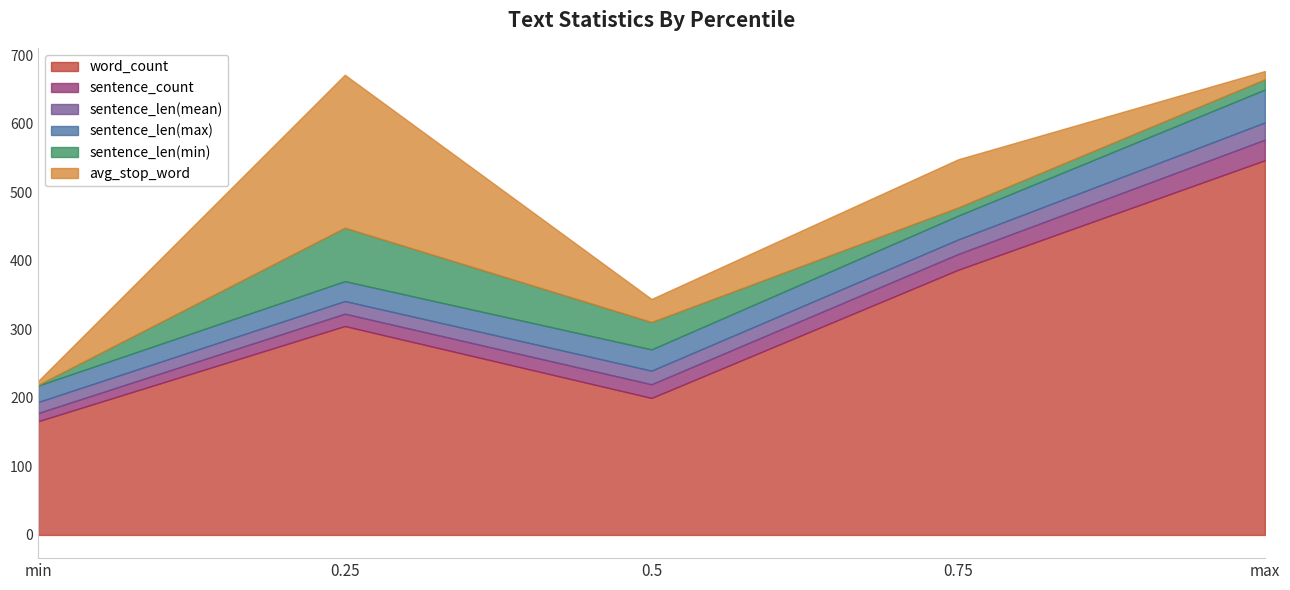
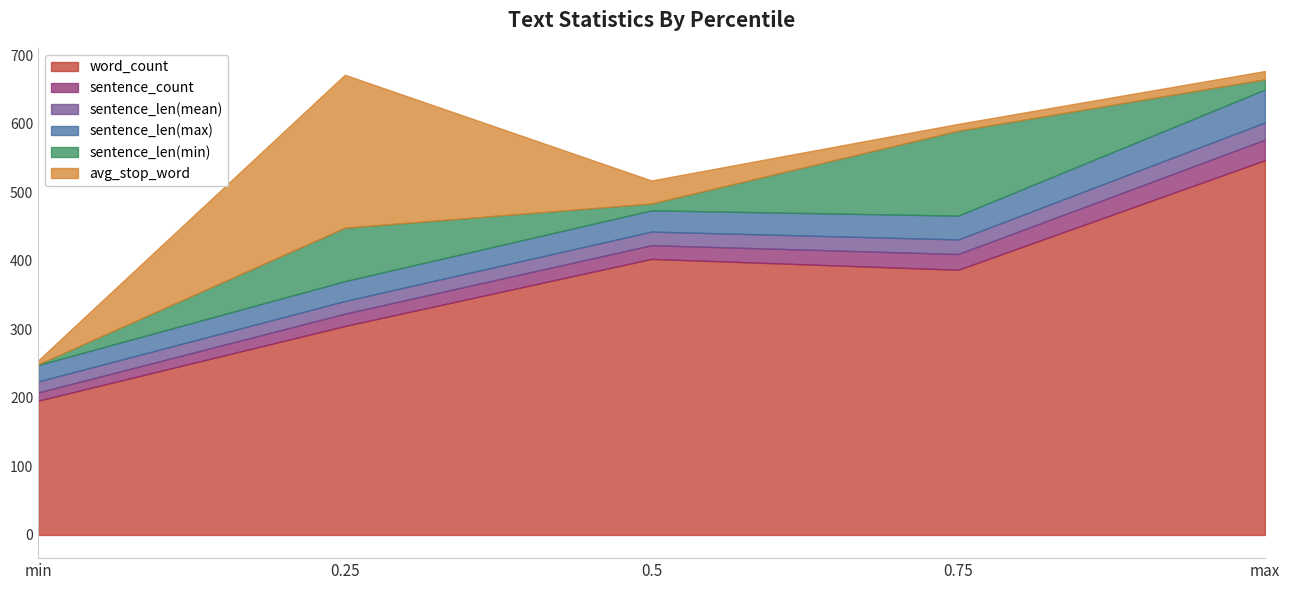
word_count, min: 170 -> 200
word_count, 0.5: 200 -> 400
sentence_len(min), 0.5: 40 -> 10
sentence_len(min), 0.75: 10 -> 120
avg_stop_word, 0.75: 70 -> 10
